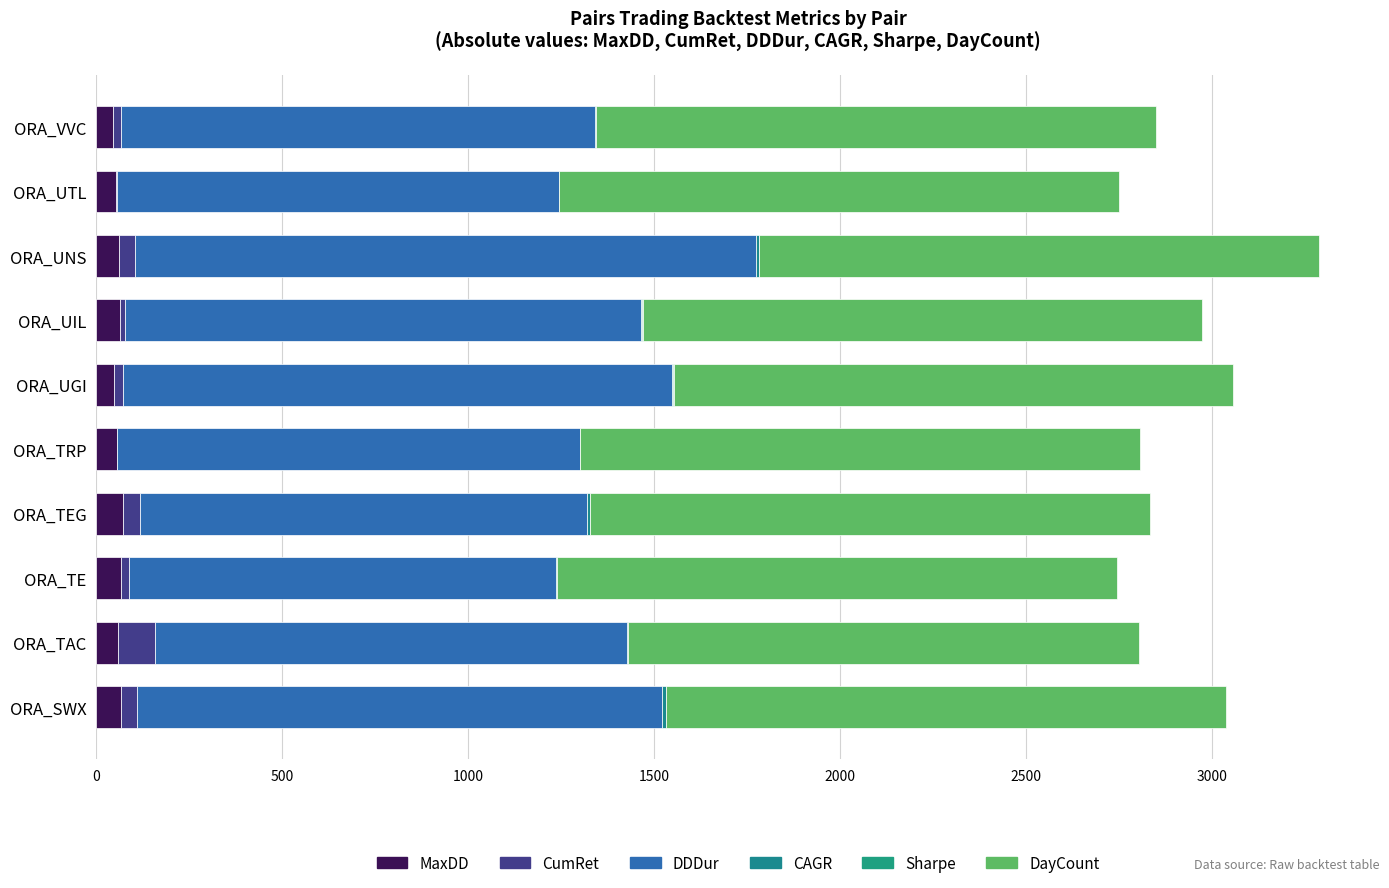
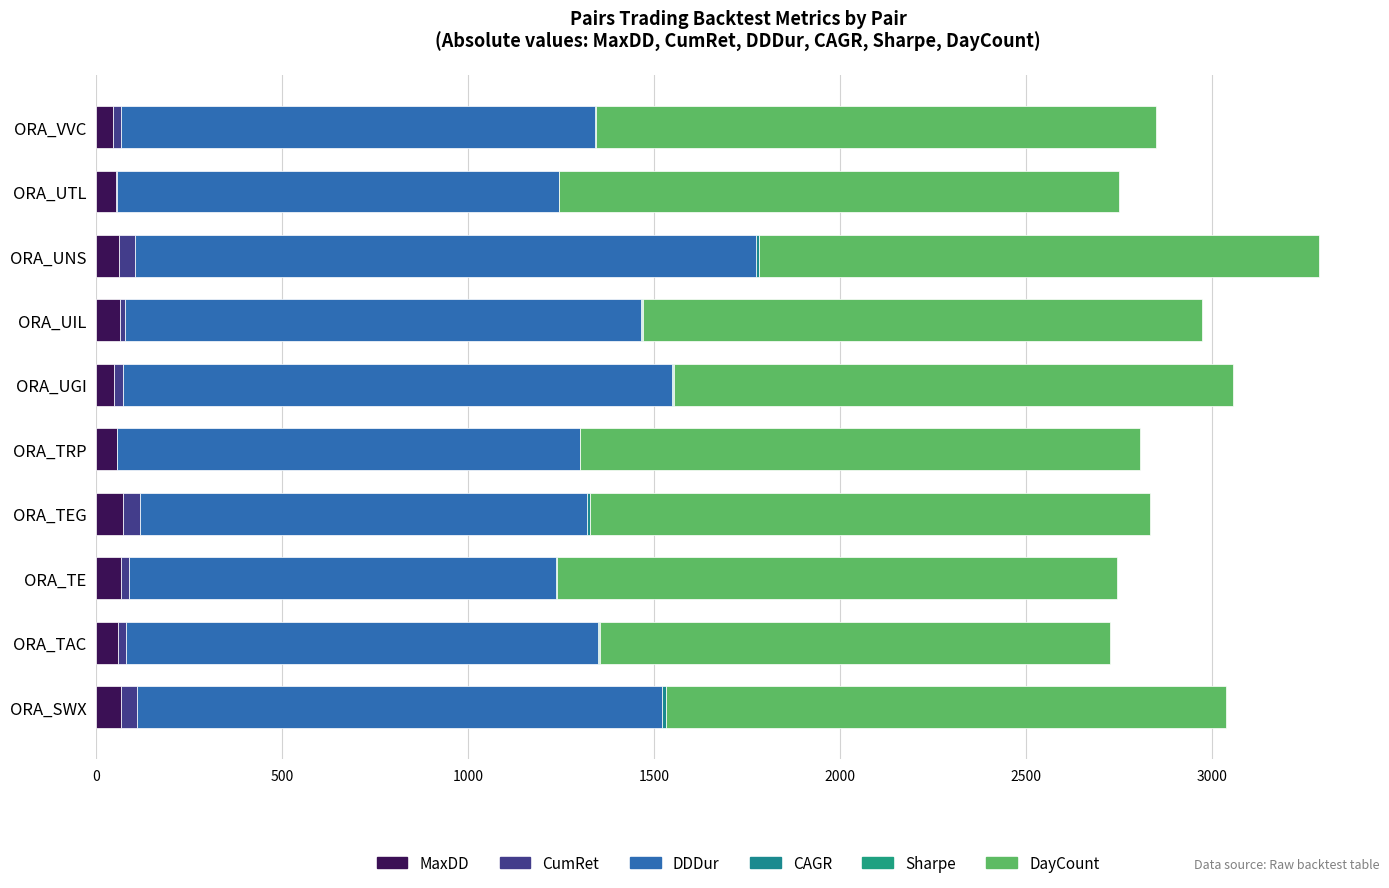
CumRet, ORA_TAC: 100 -> 20
